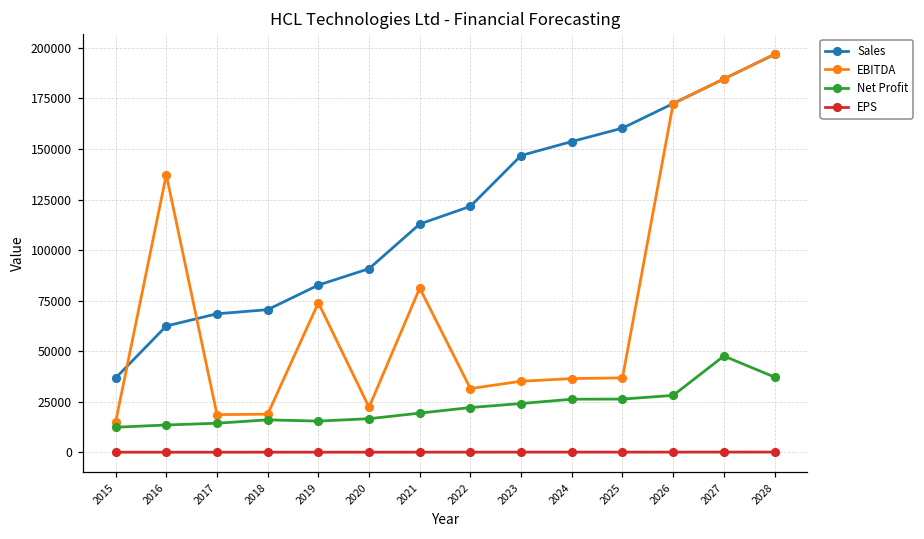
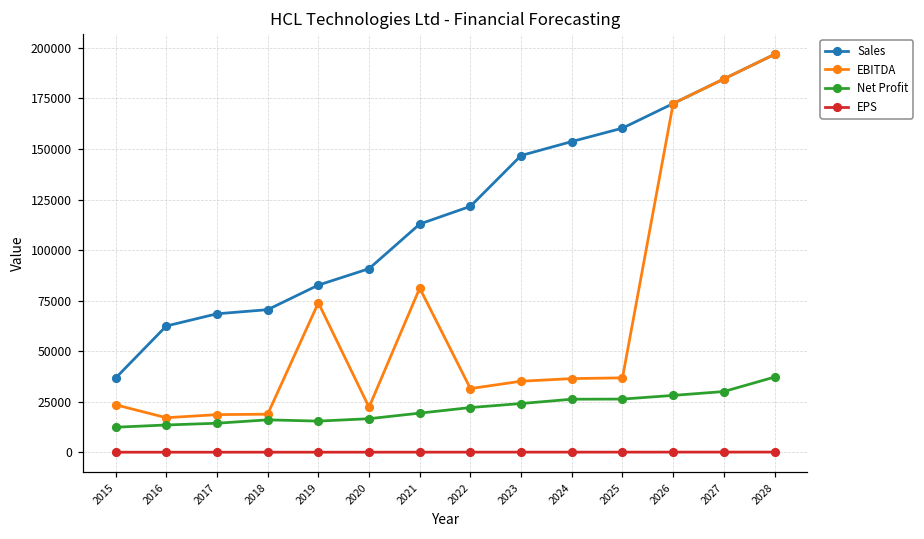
EBITDA, 2015: 15000 -> 23000
EBITDA, 2016: 137000 -> 17000
Net Profit, 2027: 48000 -> 30000
